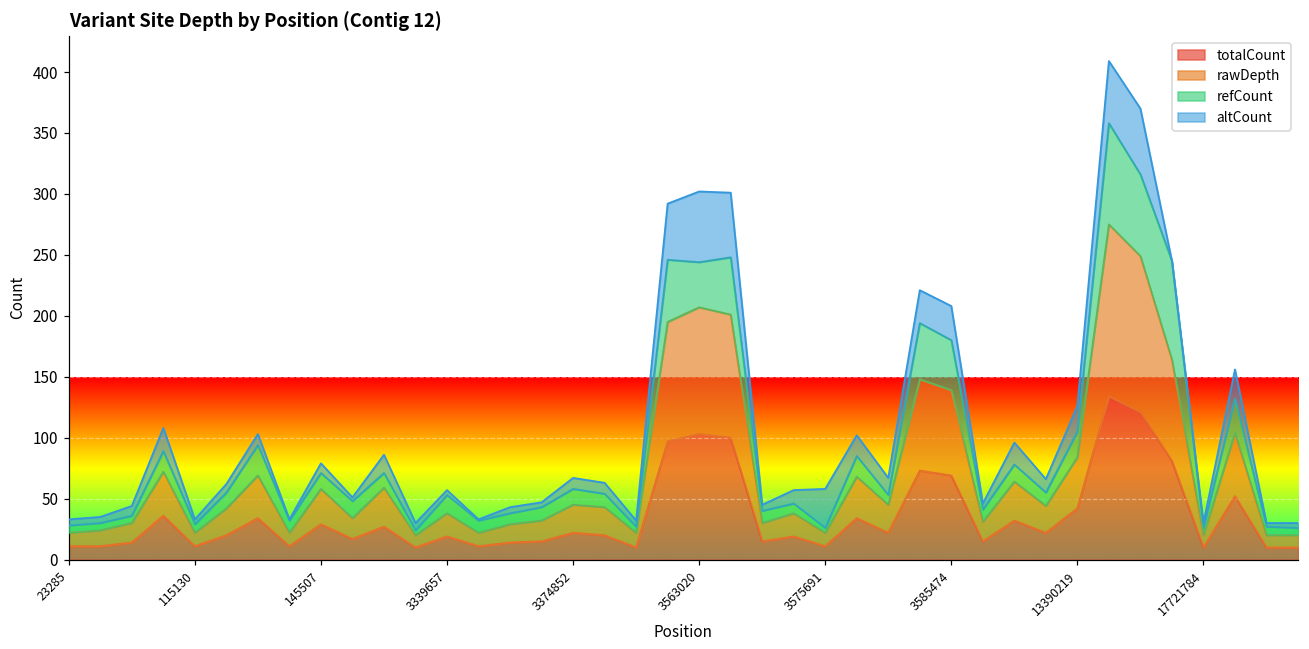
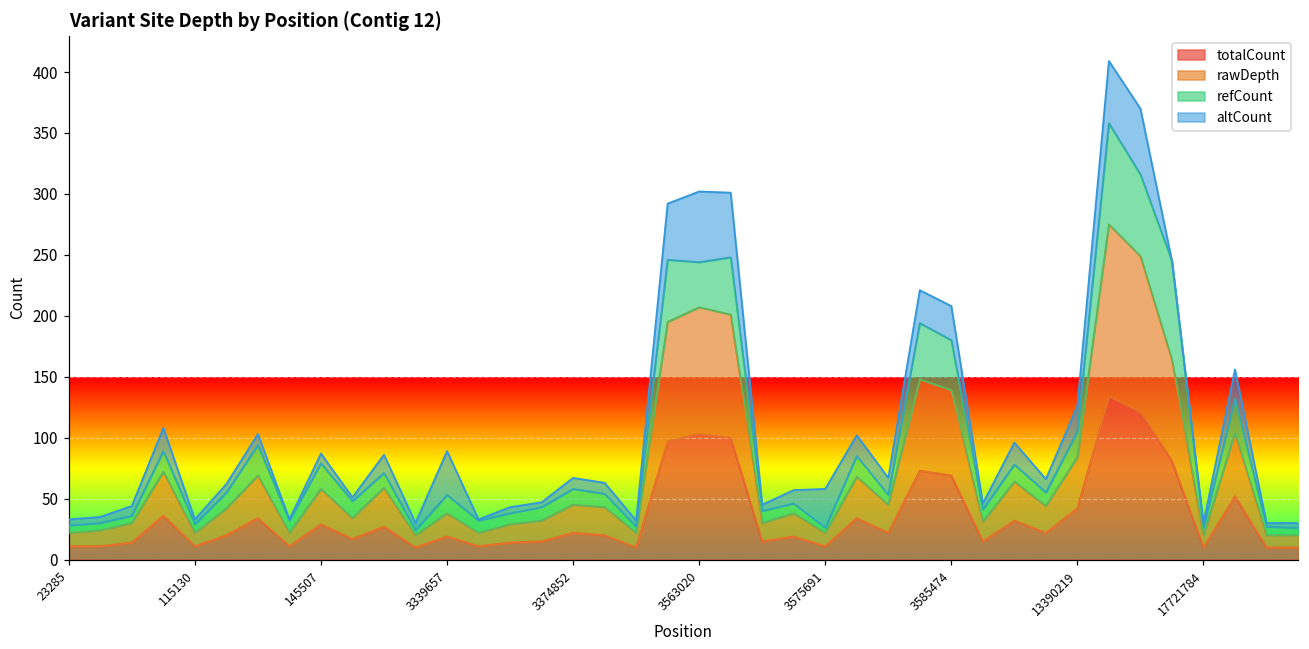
refCount, 145507: 13 -> 21
altCount, 3339657: 4 -> 36
